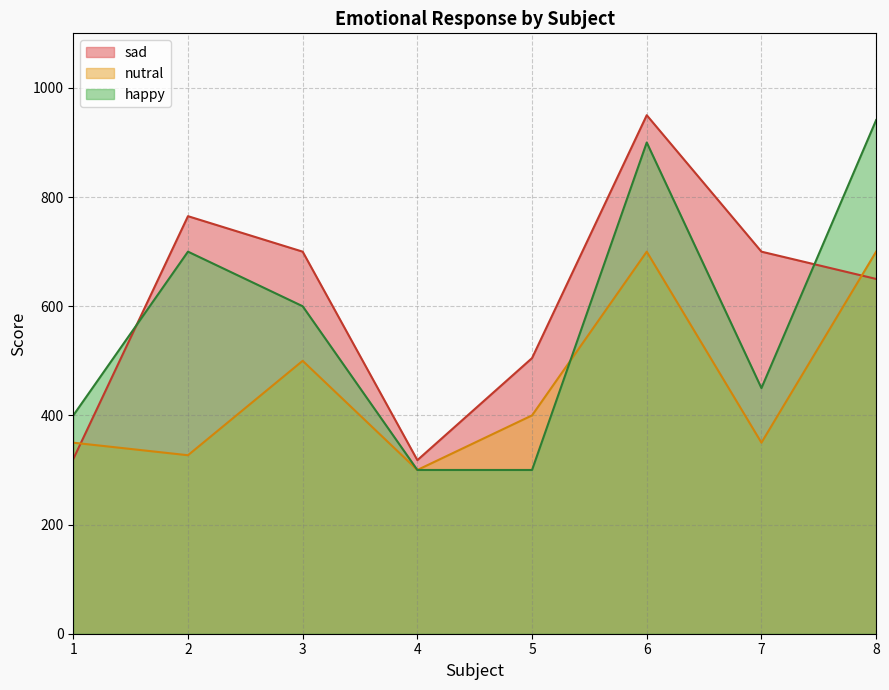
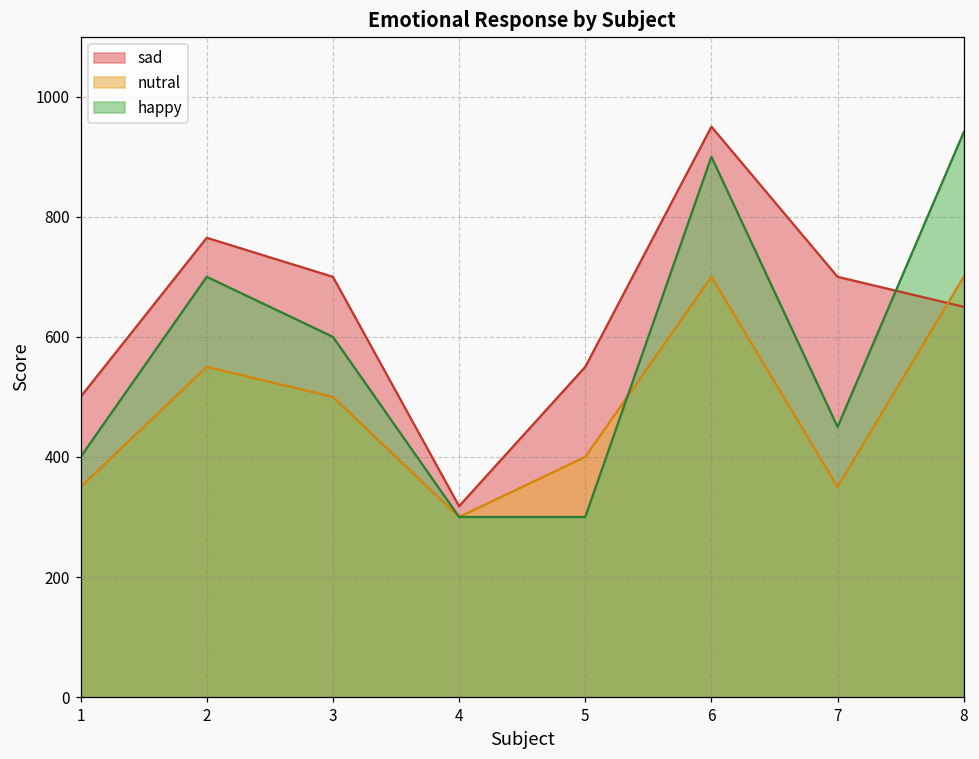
sad, 1: 320 -> 500
nutral, 2: 330 -> 550
sad, 5: 510 -> 550
